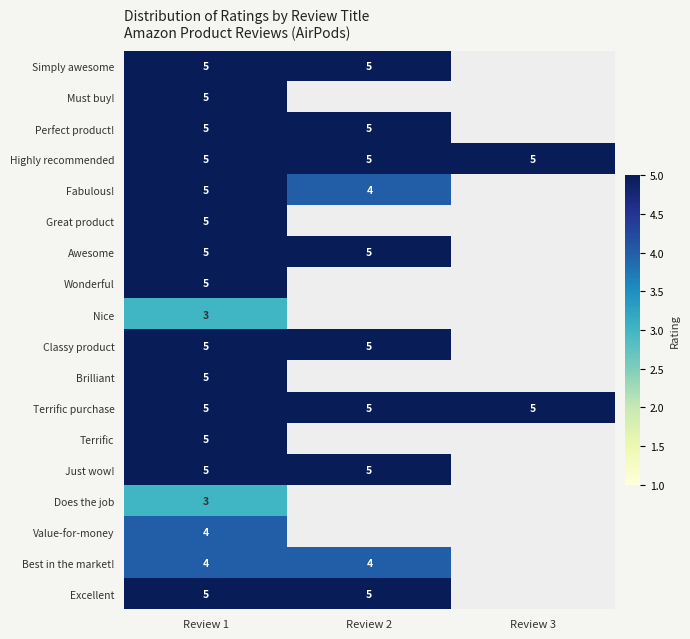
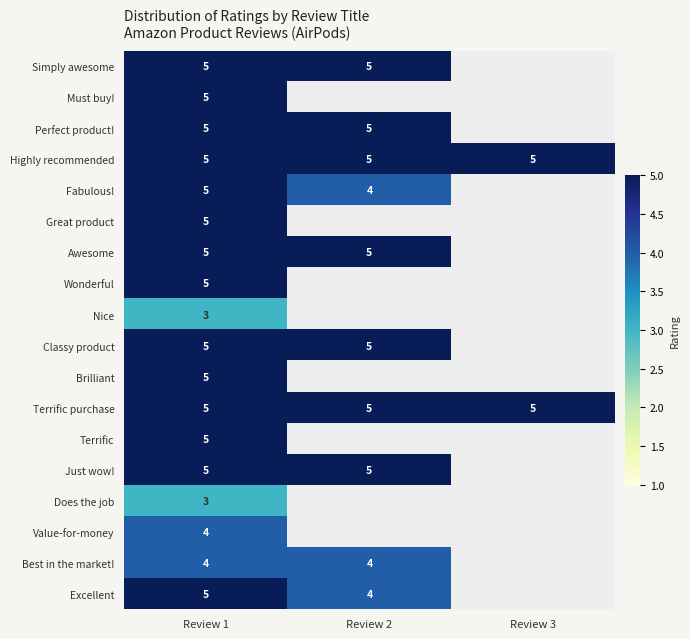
Excellent, Review 2: 5 -> 4
